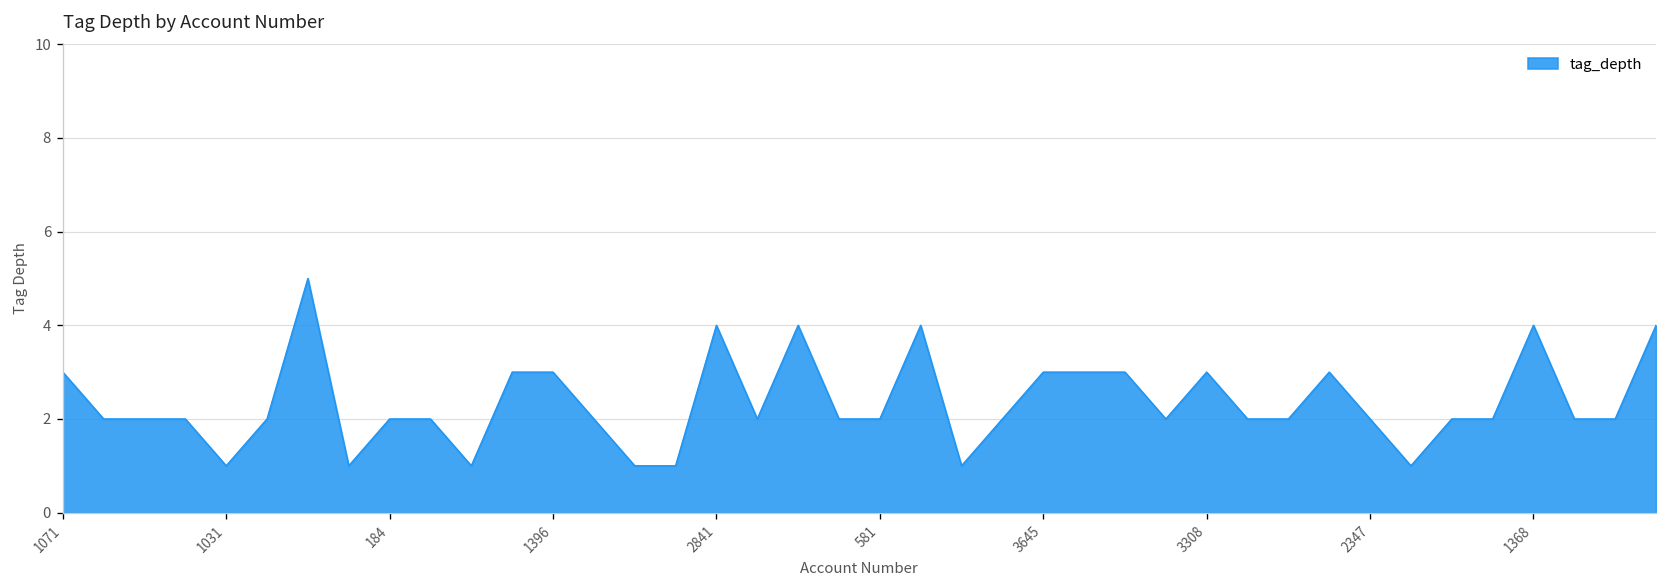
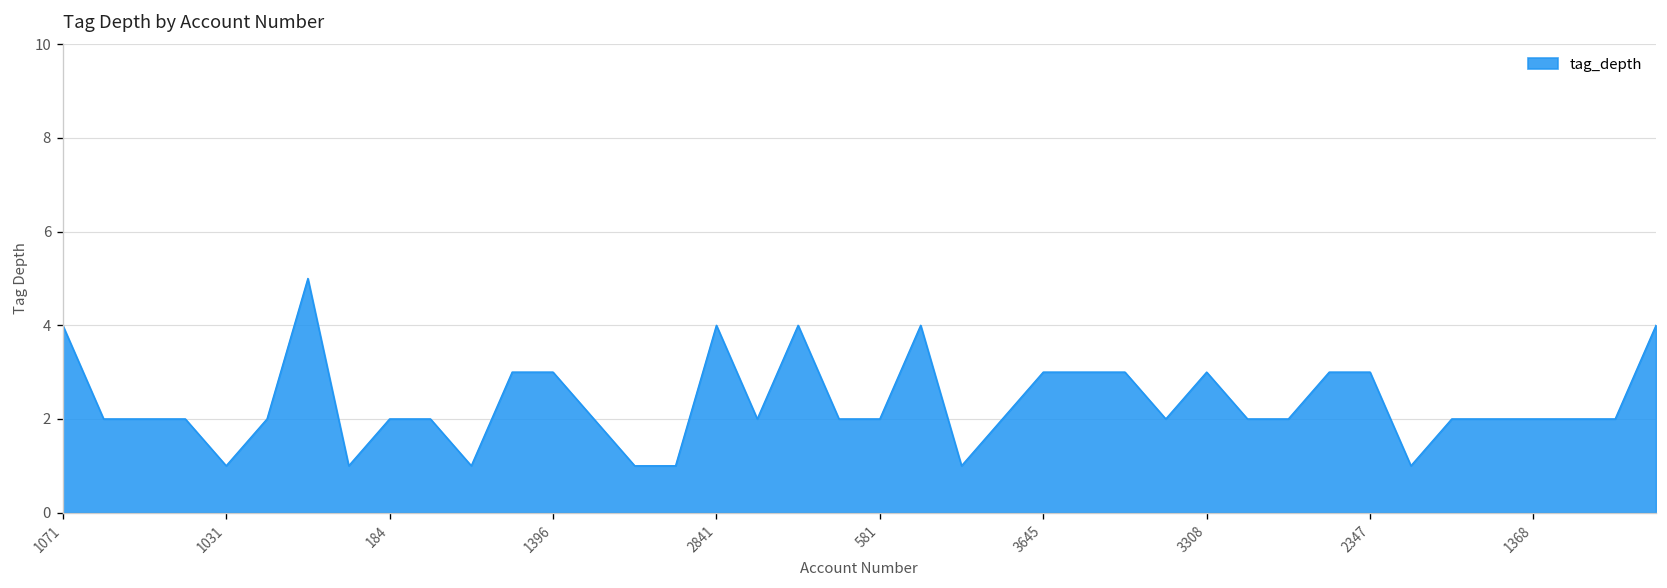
1071: 3 -> 4
2347: 2 -> 3
1368: 4 -> 2
